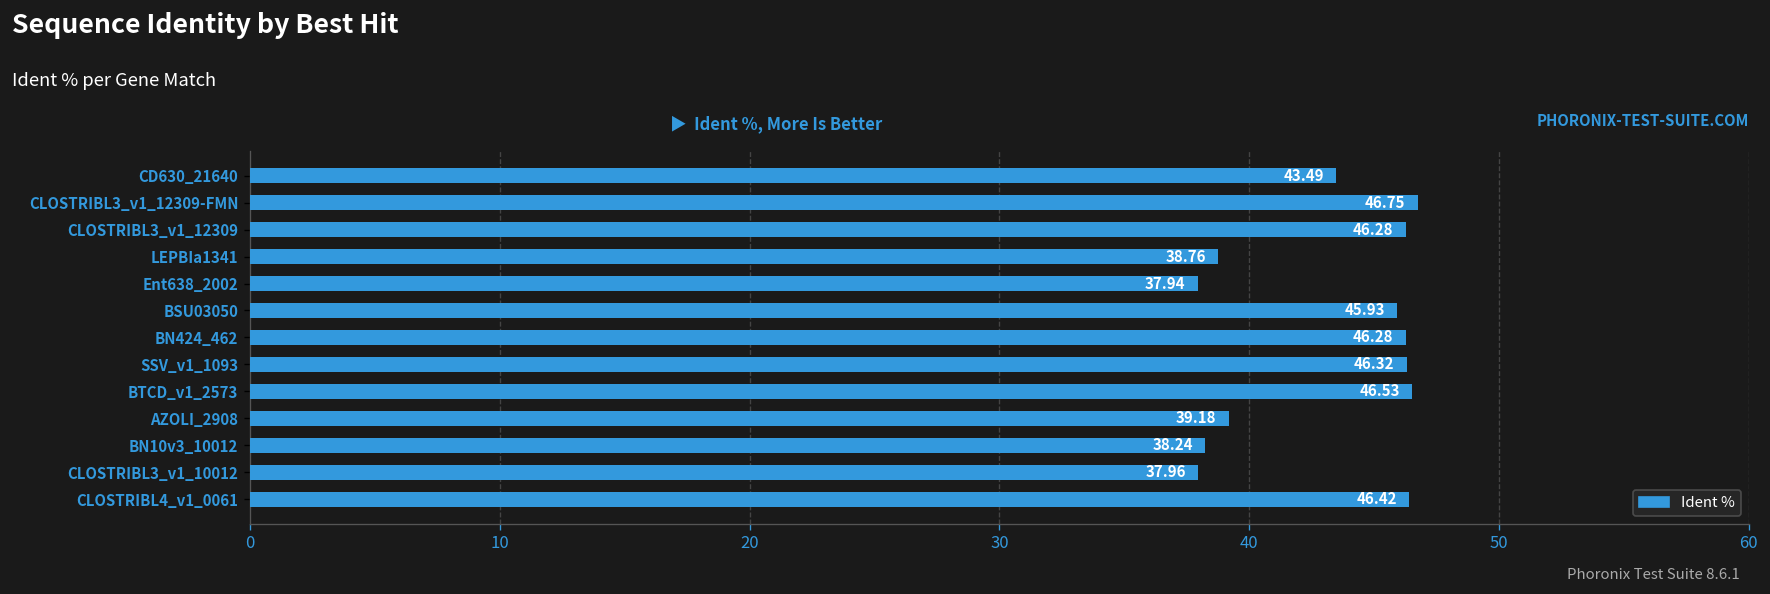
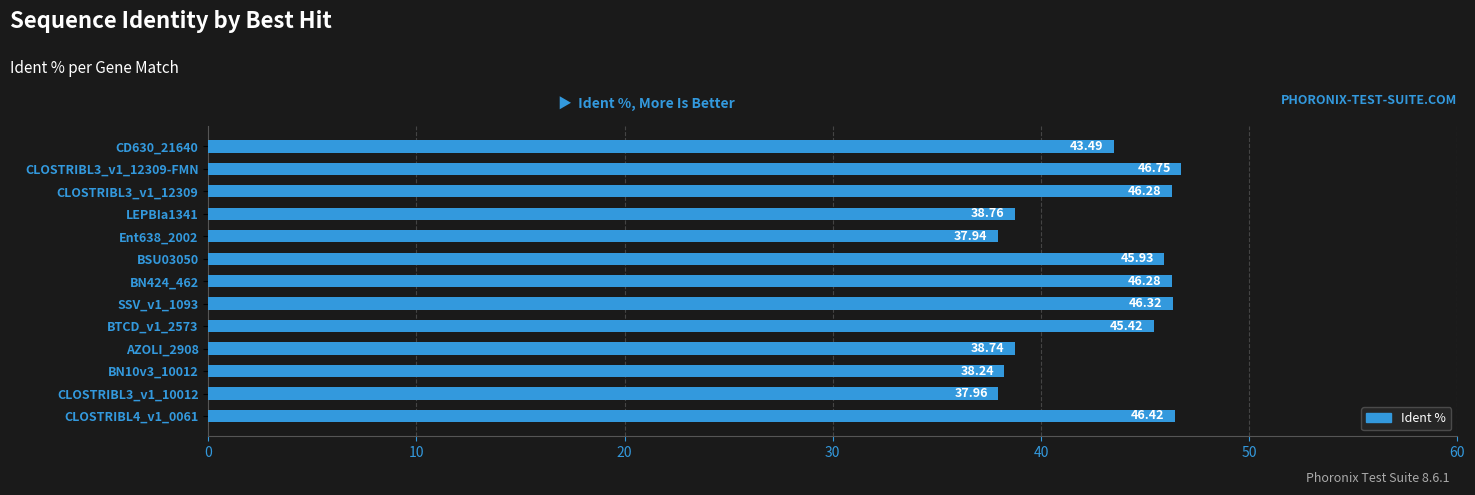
BTCD_v1_2573: 46.53 -> 45.42
AZOLI_2908: 39.18 -> 38.74
